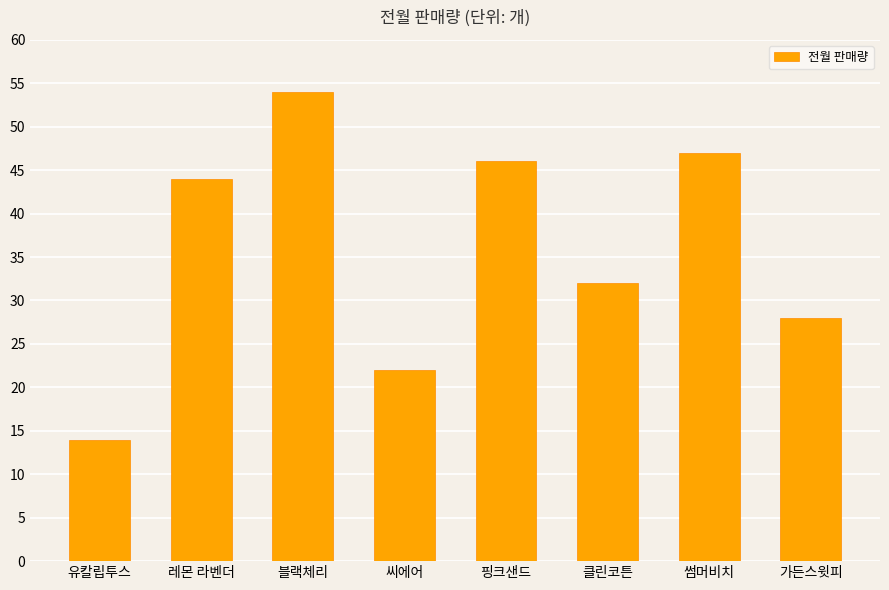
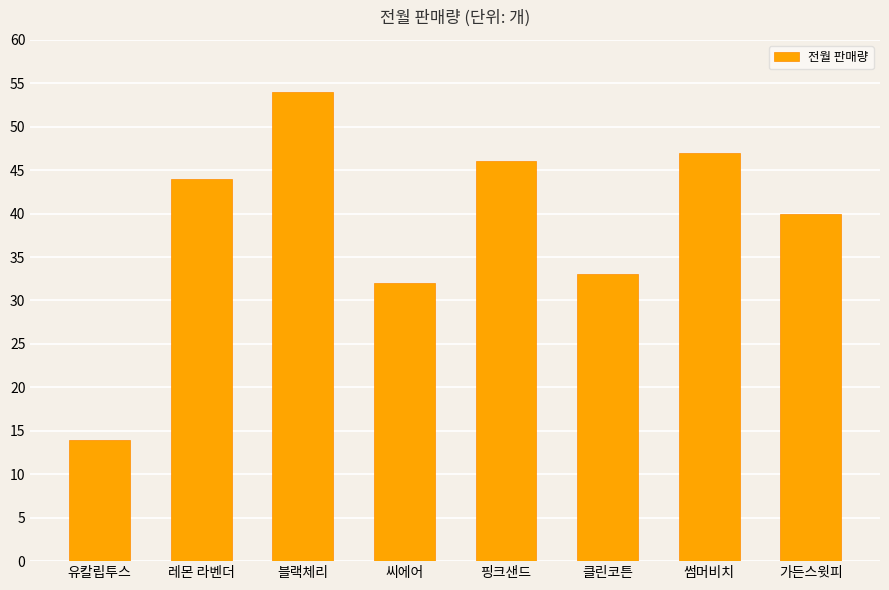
씨에어: 22 -> 32
클린코튼: 32 -> 33
가든스윗피: 28 -> 40
